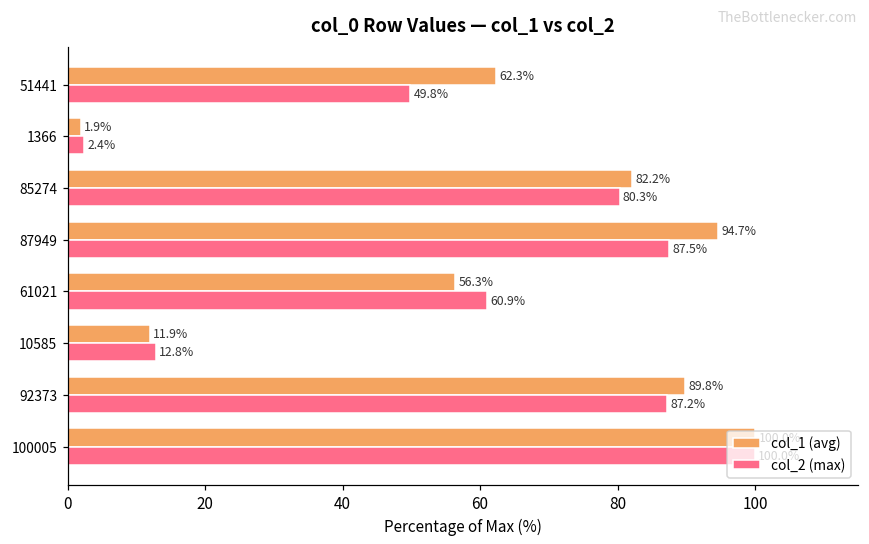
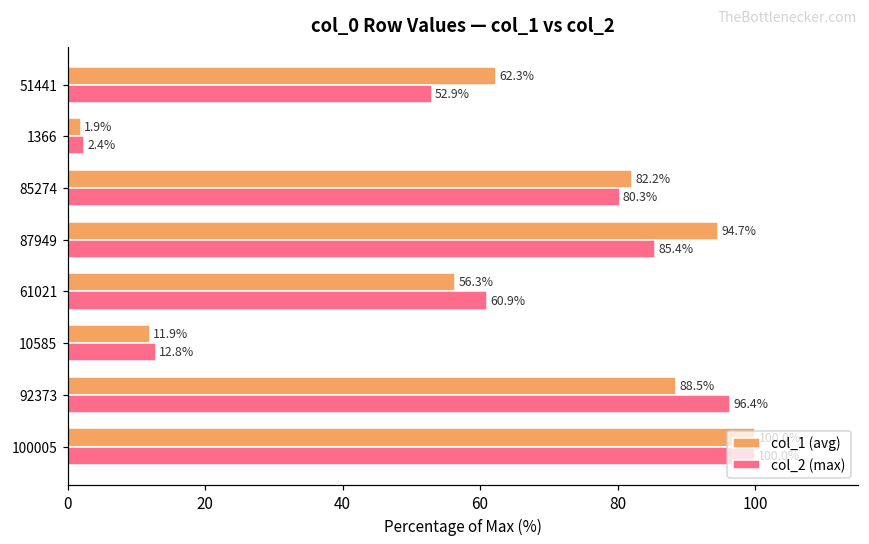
col_2 (max), 51441: 49.8% -> 52.9%
col_2 (max), 87949: 87.5% -> 85.4%
col_1 (avg), 92373: 89.8% -> 88.5%
col_2 (max), 92373: 87.2% -> 96.4%
